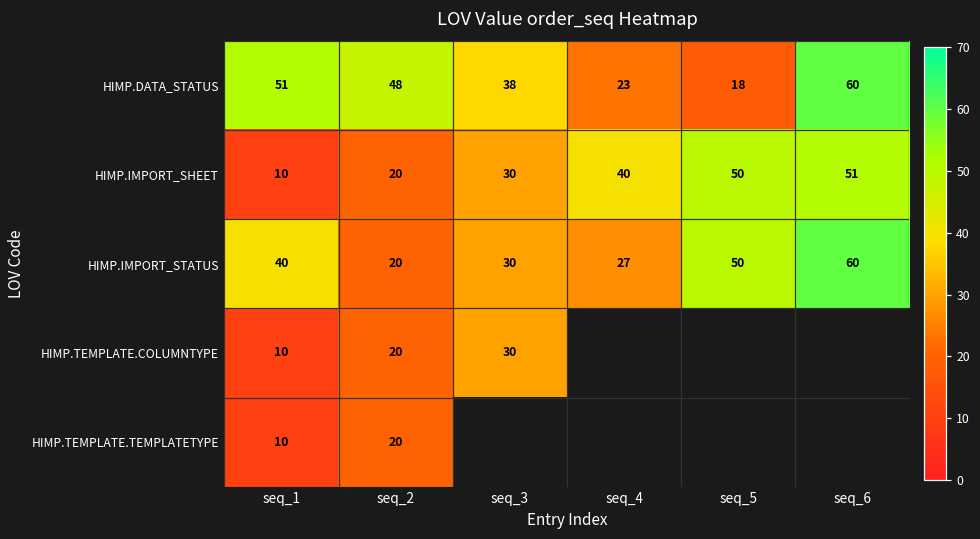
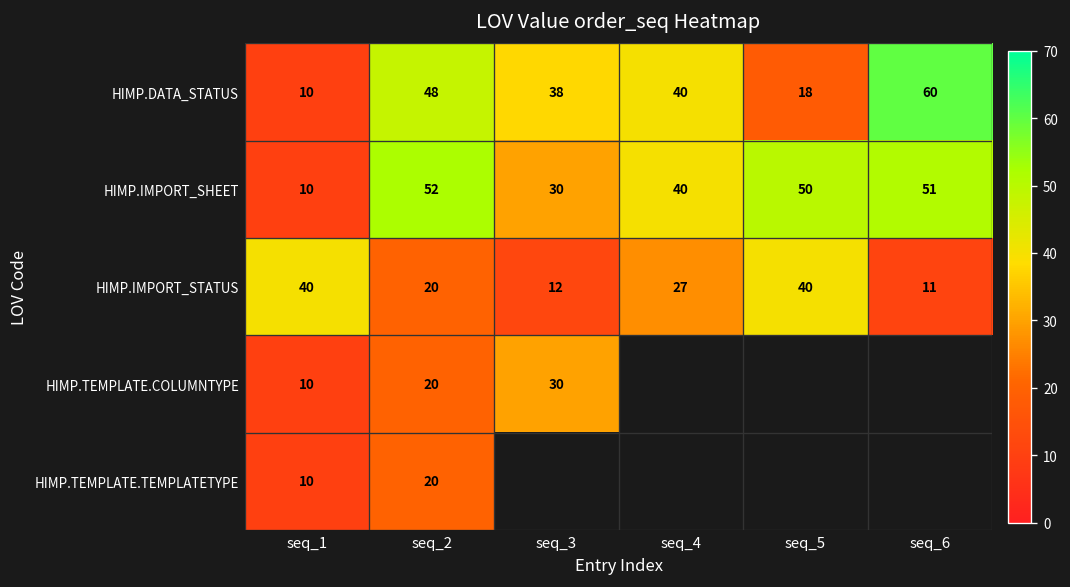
HIMP.DATA_STATUS, seq_1: 51 -> 10
HIMP.DATA_STATUS, seq_4: 23 -> 40
HIMP.IMPORT_SHEET, seq_2: 20 -> 52
HIMP.IMPORT_STATUS, seq_3: 30 -> 12
HIMP.IMPORT_STATUS, seq_5: 50 -> 40
HIMP.IMPORT_STATUS, seq_6: 60 -> 11
